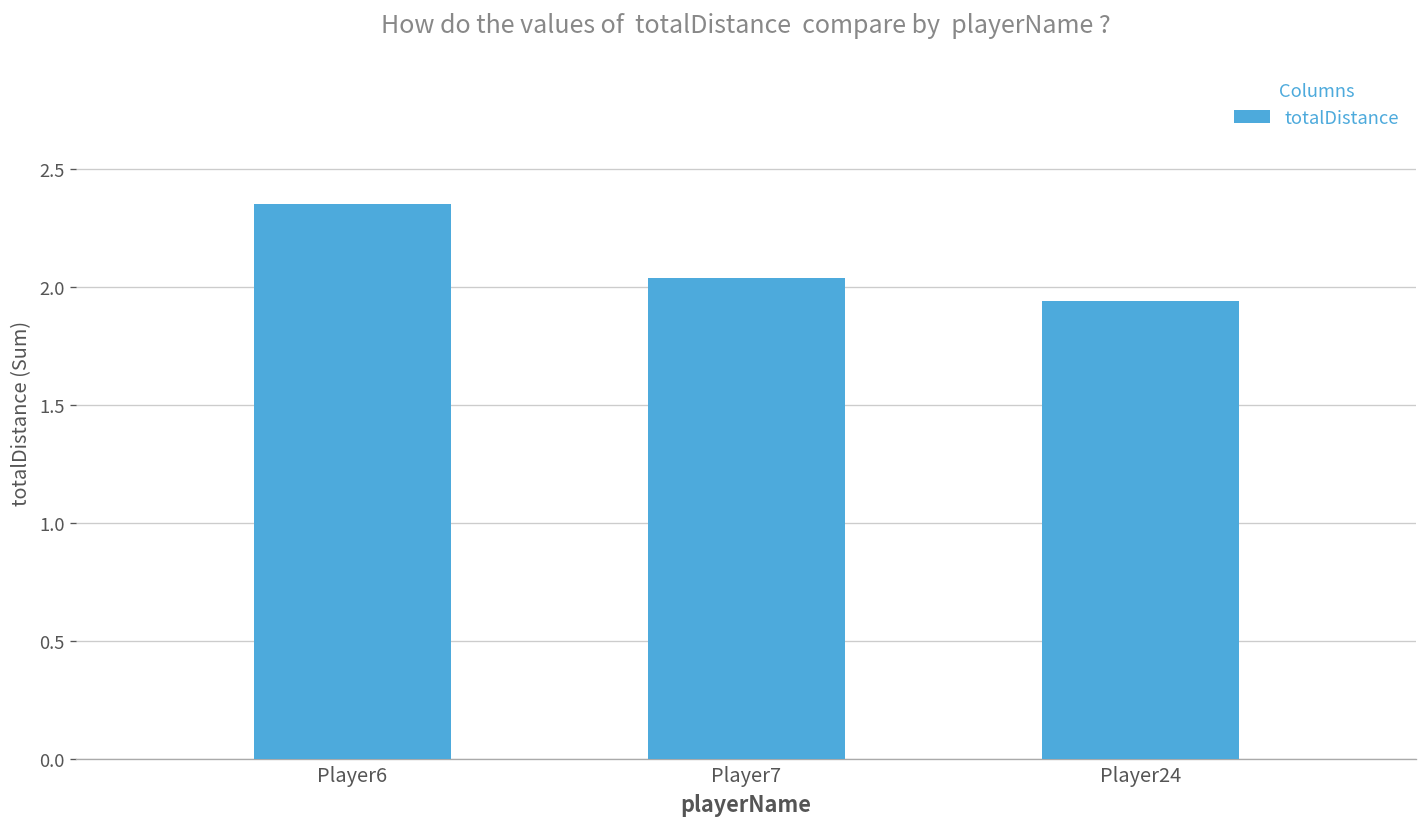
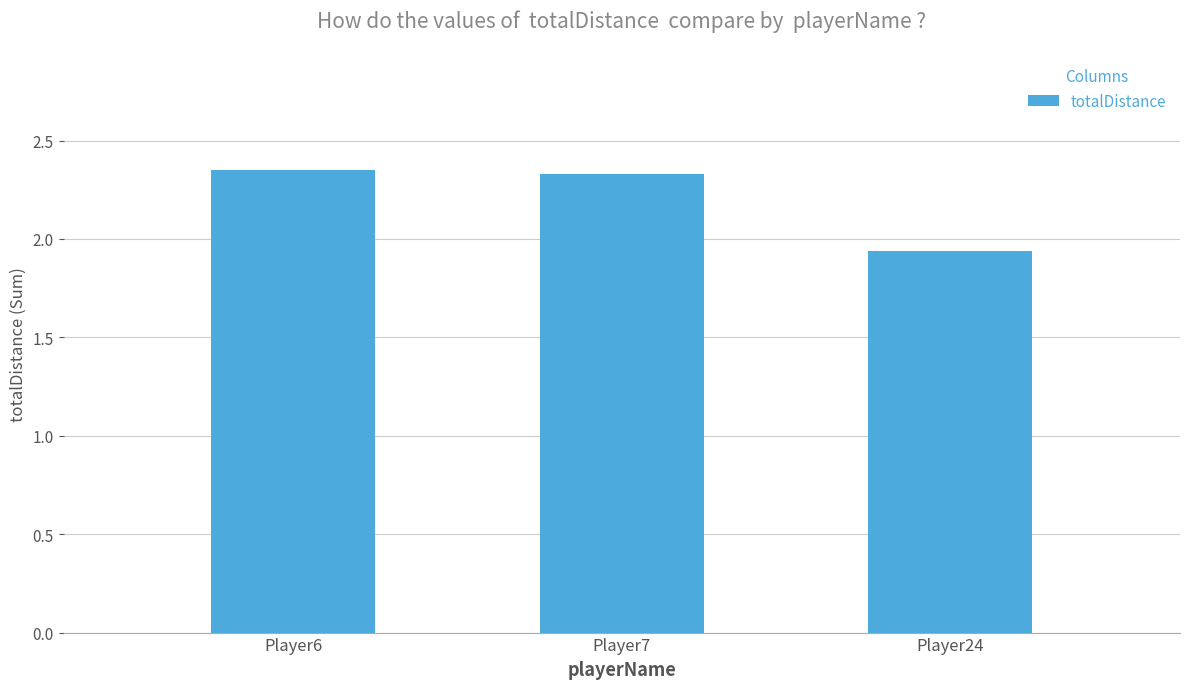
Player7: 2.04 -> 2.33
